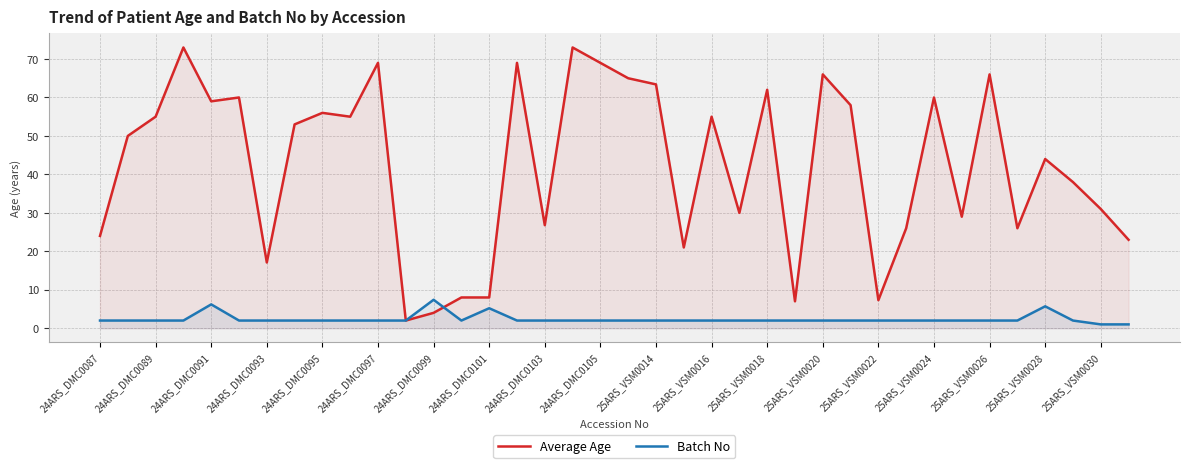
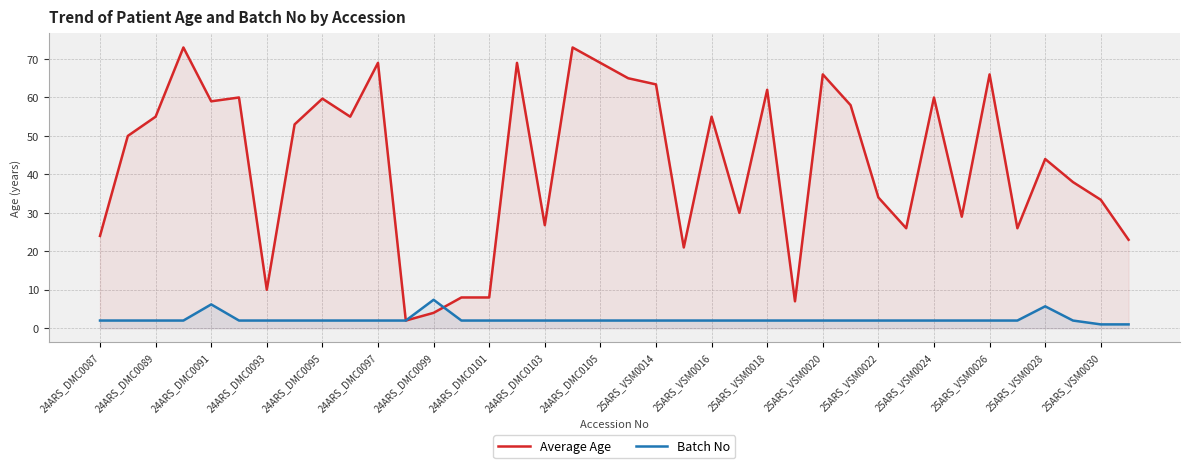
Average Age, 24ARS_DMC0093: 17 -> 10
Average Age, 24ARS_DMC0095: 56 -> 60
Batch No, 24ARS_DMC0101: 5 -> 2
Average Age, 25ARS_VSM0022: 7 -> 34
Average Age, 25ARS_VSM0030: 31 -> 33
